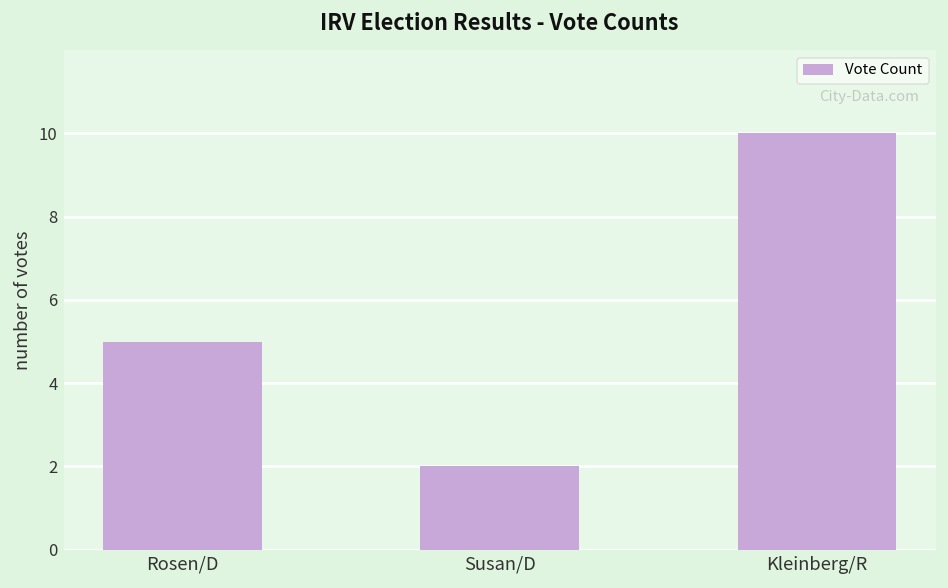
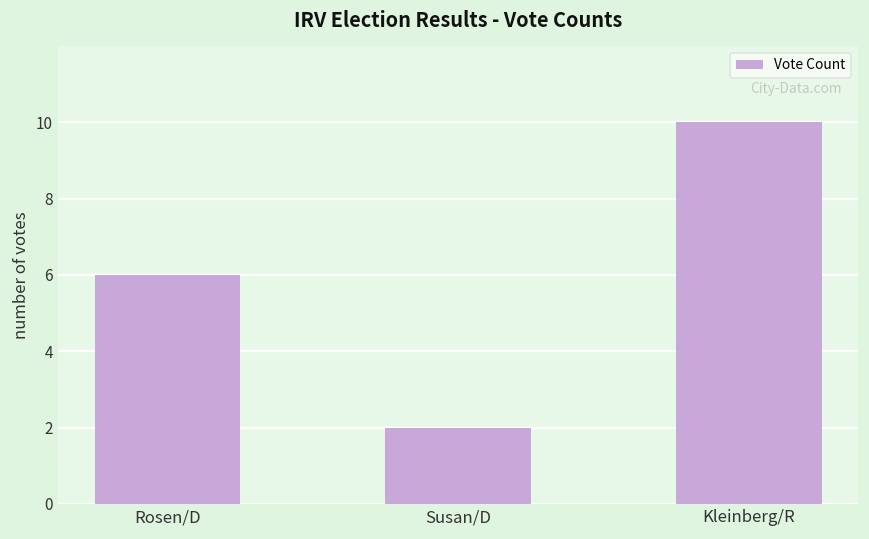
Rosen/D: 5 -> 6
